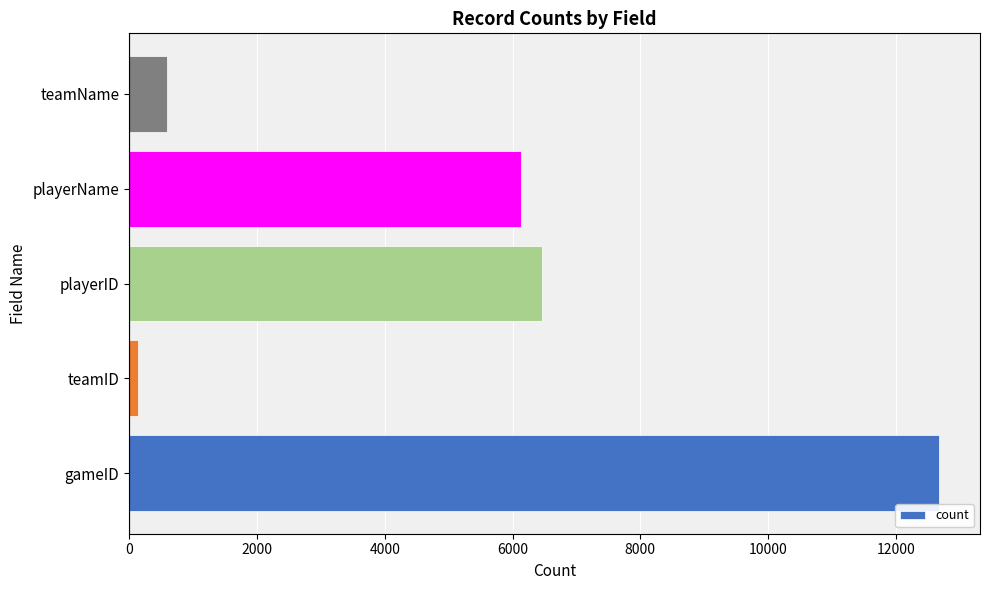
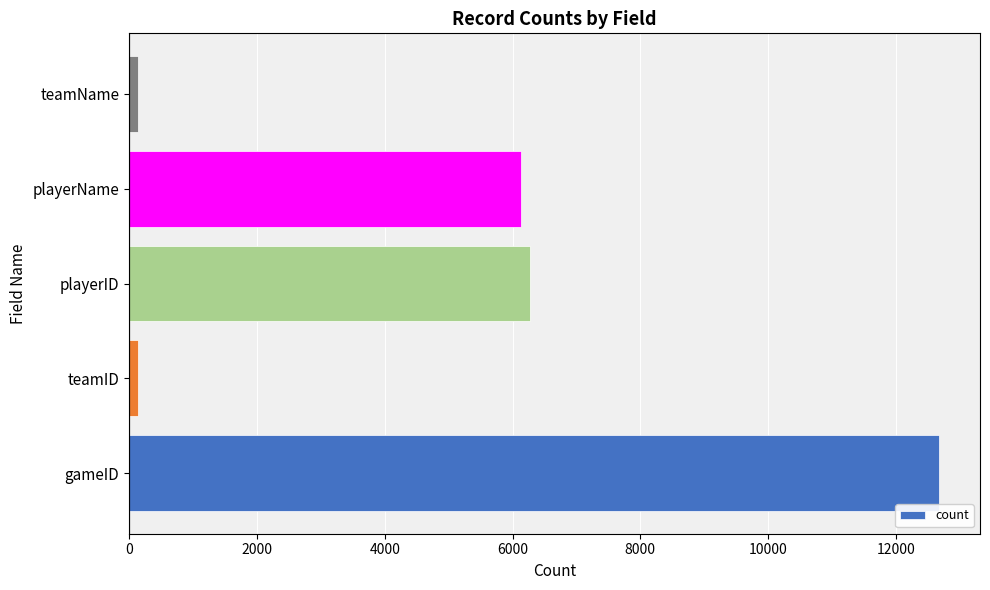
teamName: 600 -> 100
playerID: 6500 -> 6300
